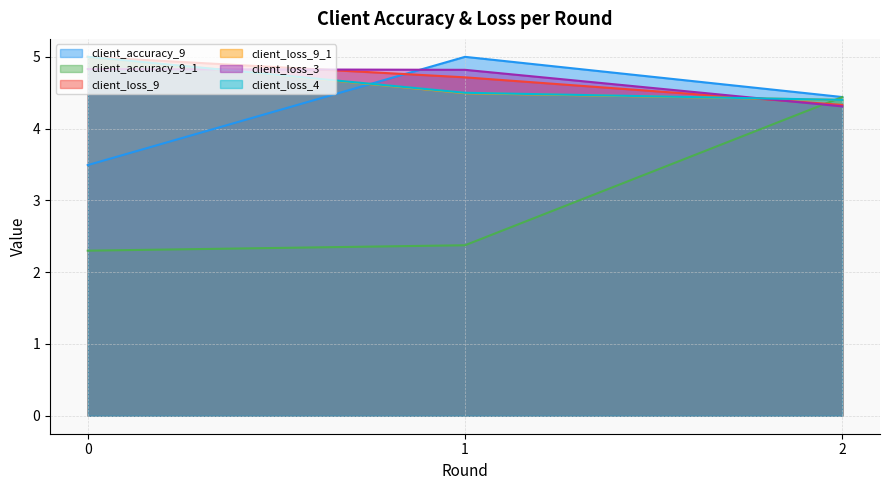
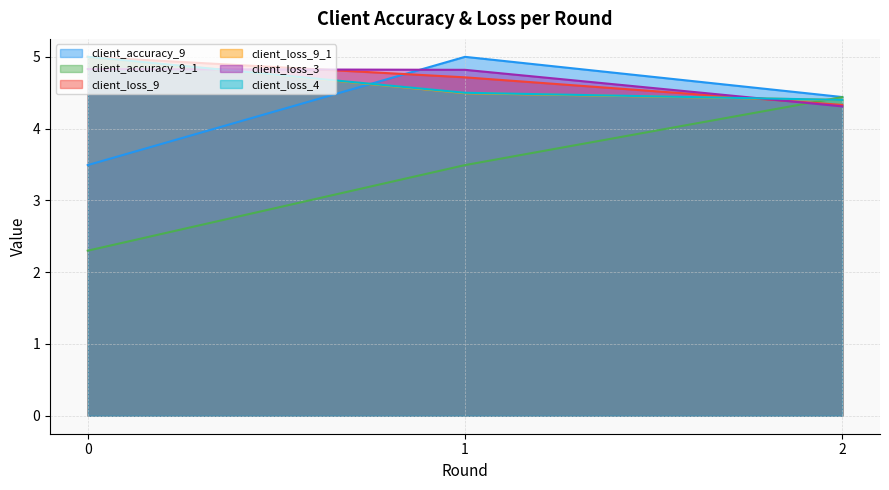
client_accuracy_9_1, 1: 2.4 -> 3.5
